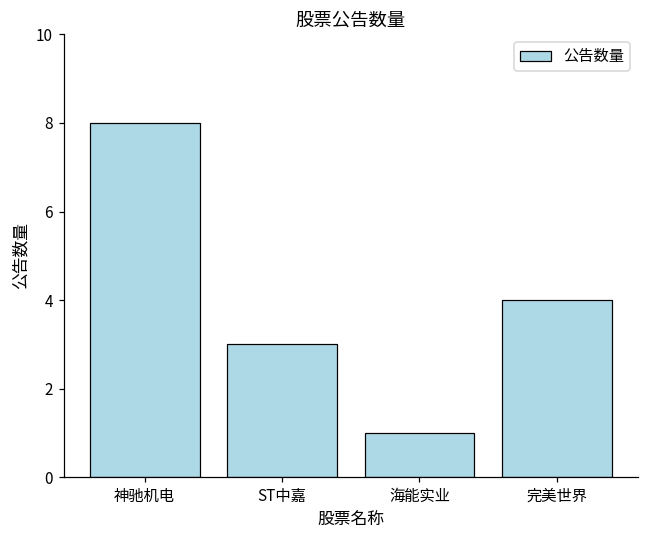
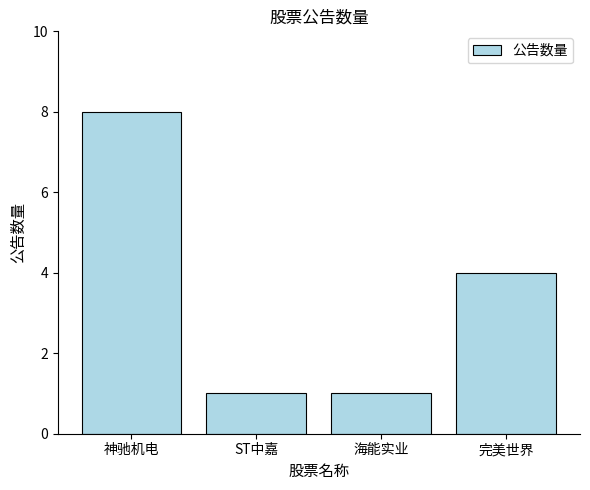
ST中嘉: 3 -> 1
